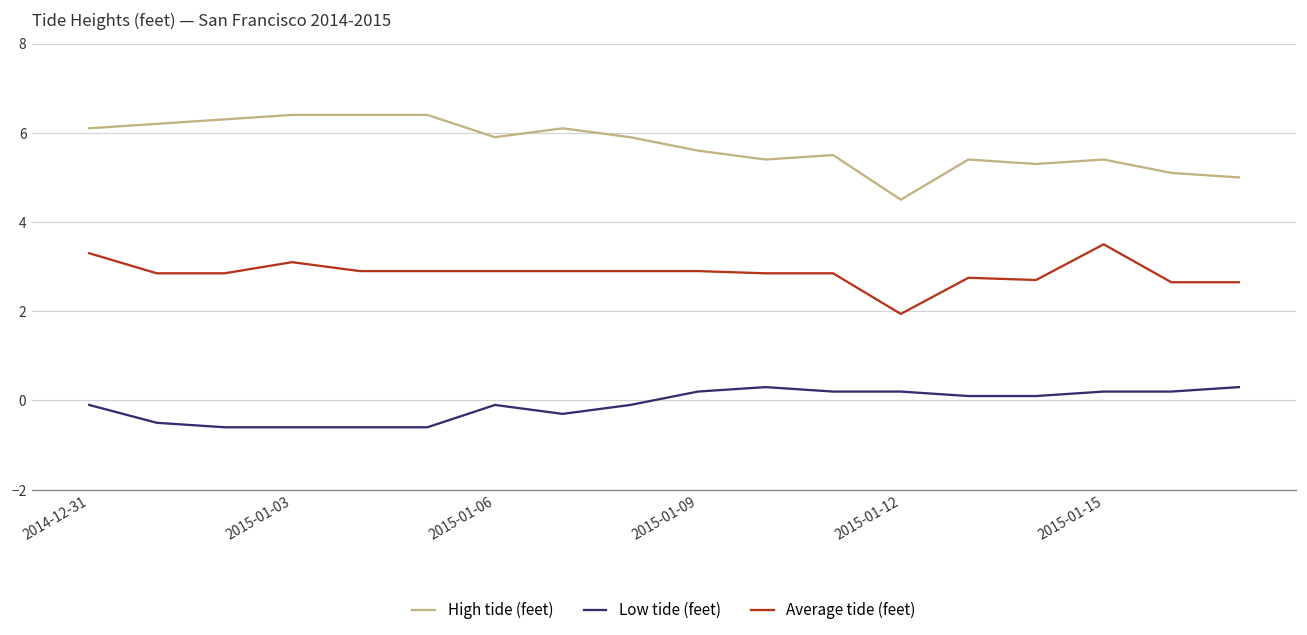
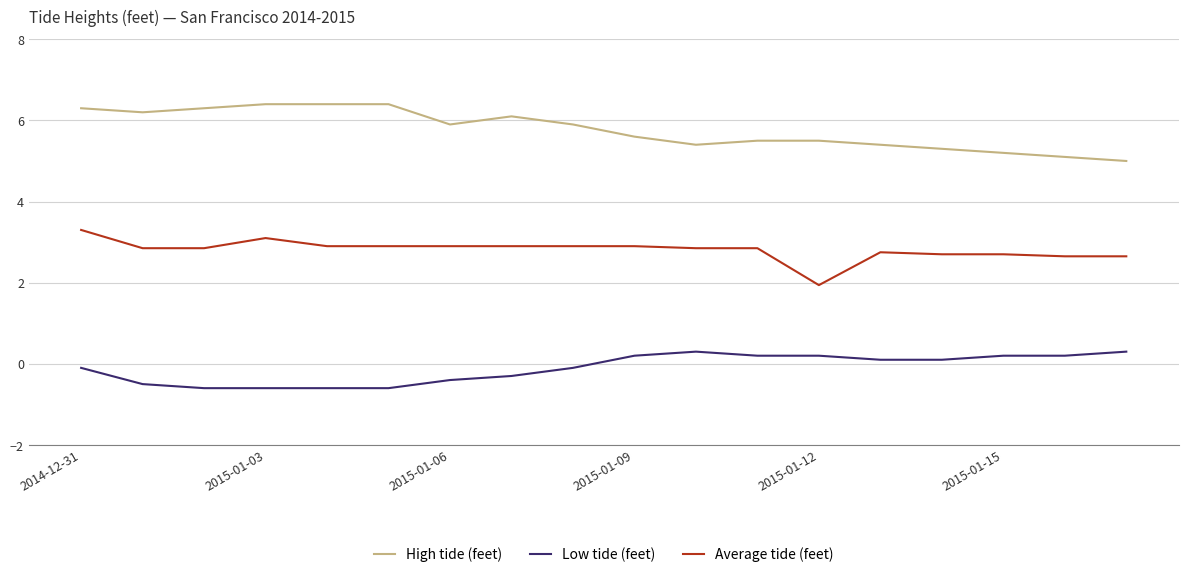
High tide (feet), 2014-12-31: 6.1 -> 6.3
Low tide (feet), 2015-01-06: -0.1 -> -0.4
High tide (feet), 2015-01-12: 4.5 -> 5.5
High tide (feet), 2015-01-15: 5.4 -> 5.2
Average tide (feet), 2015-01-15: 3.5 -> 2.7
